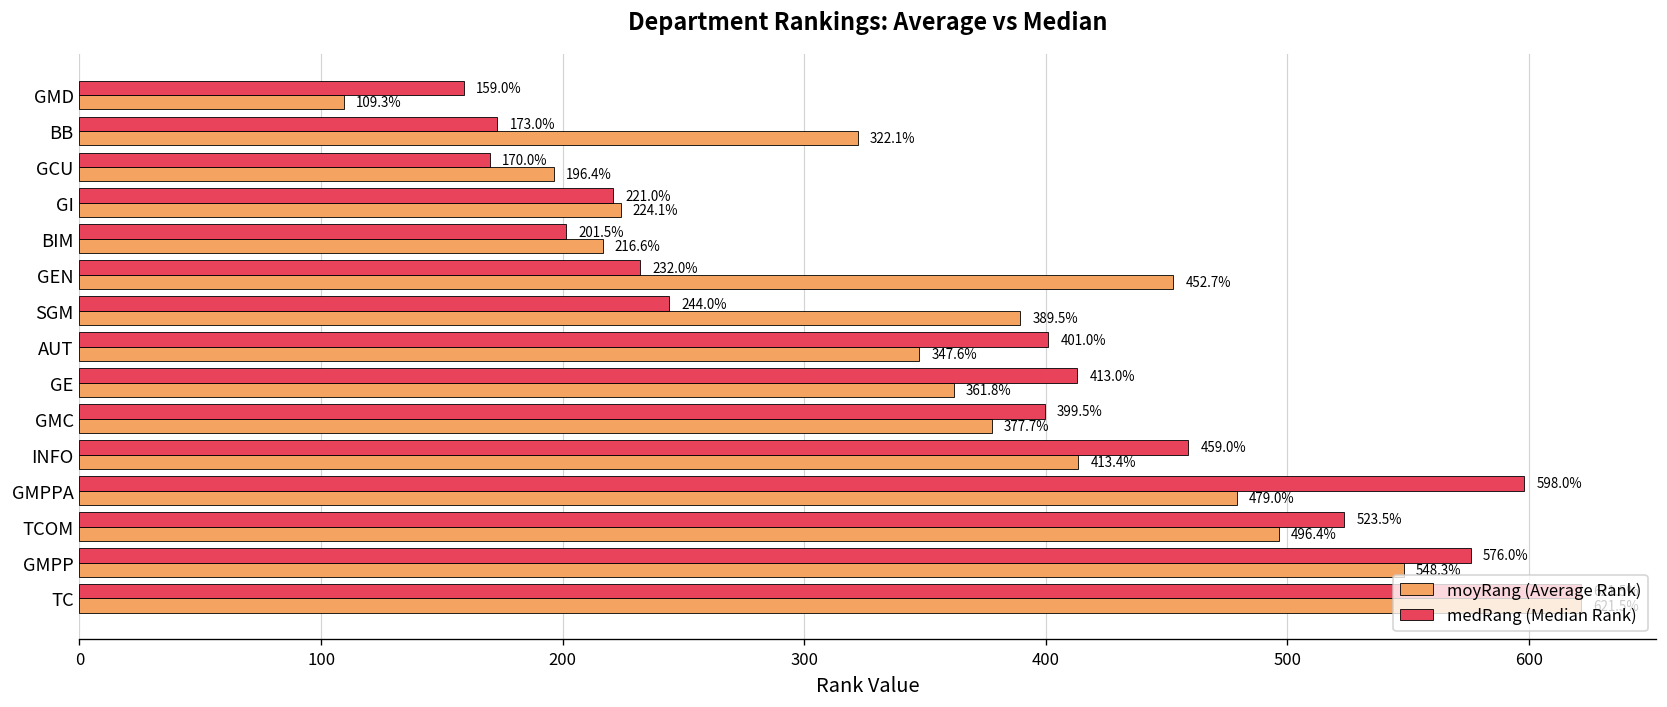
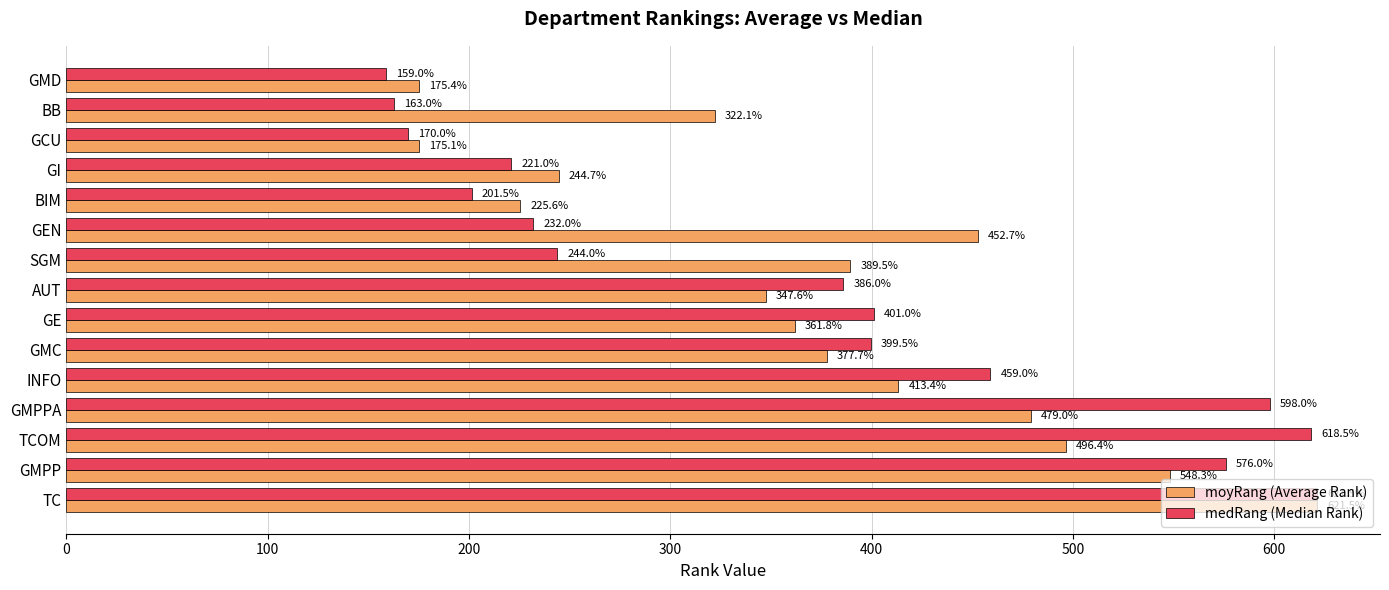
moyRang (Average Rank), GMD: 109.3% -> 175.4%
medRang (Median Rank), BB: 173.0% -> 163.0%
moyRang (Average Rank), GCU: 196.4% -> 175.1%
moyRang (Average Rank), GI: 224.1% -> 244.7%
moyRang (Average Rank), BIM: 216.6% -> 225.6%
medRang (Median Rank), AUT: 401.0% -> 386.0%
medRang (Median Rank), GE: 413.0% -> 401.0%
medRang (Median Rank), TCOM: 523.5% -> 618.5%
